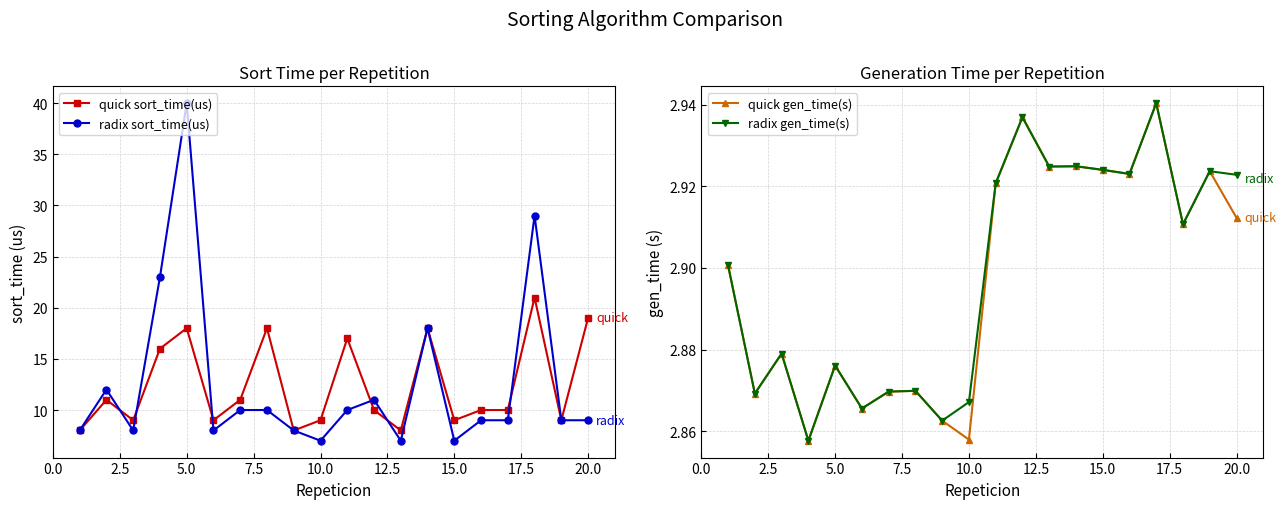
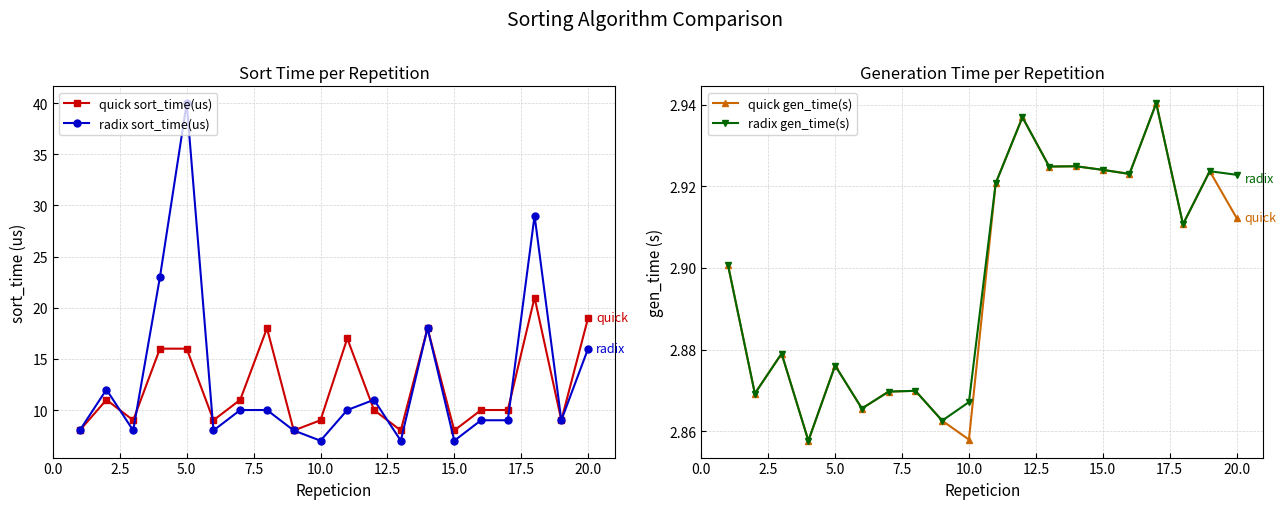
Sort Time per Repetition, quick sort_time(us), 5.0: 18 -> 16
Sort Time per Repetition, quick sort_time(us), 15.0: 9 -> 8
Sort Time per Repetition, radix sort_time(us), 20.0: 9 -> 16
